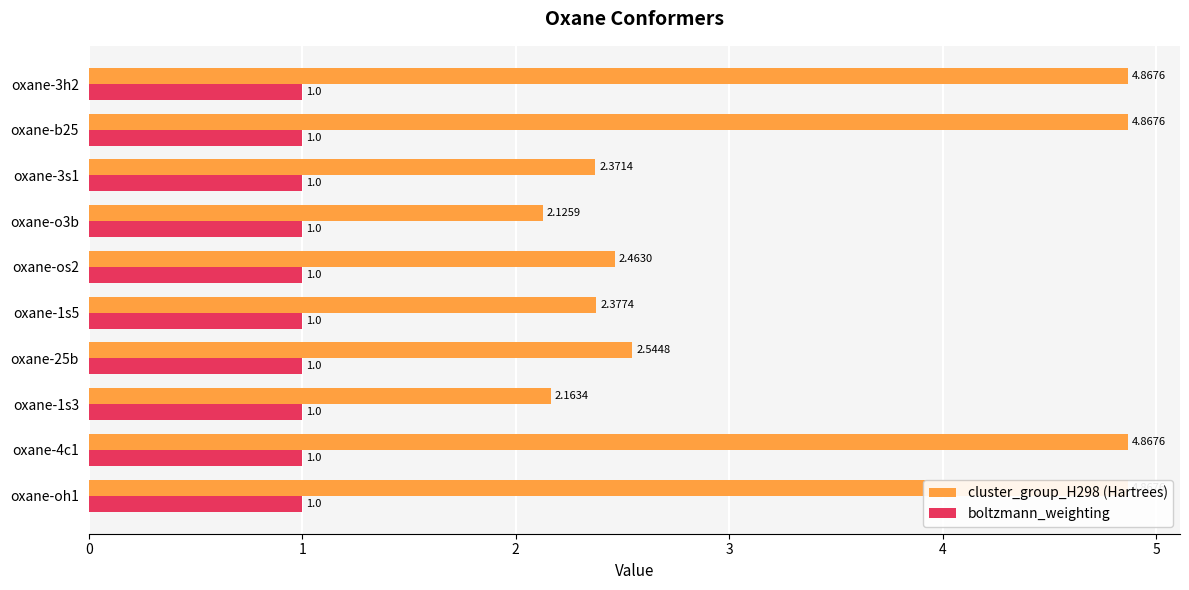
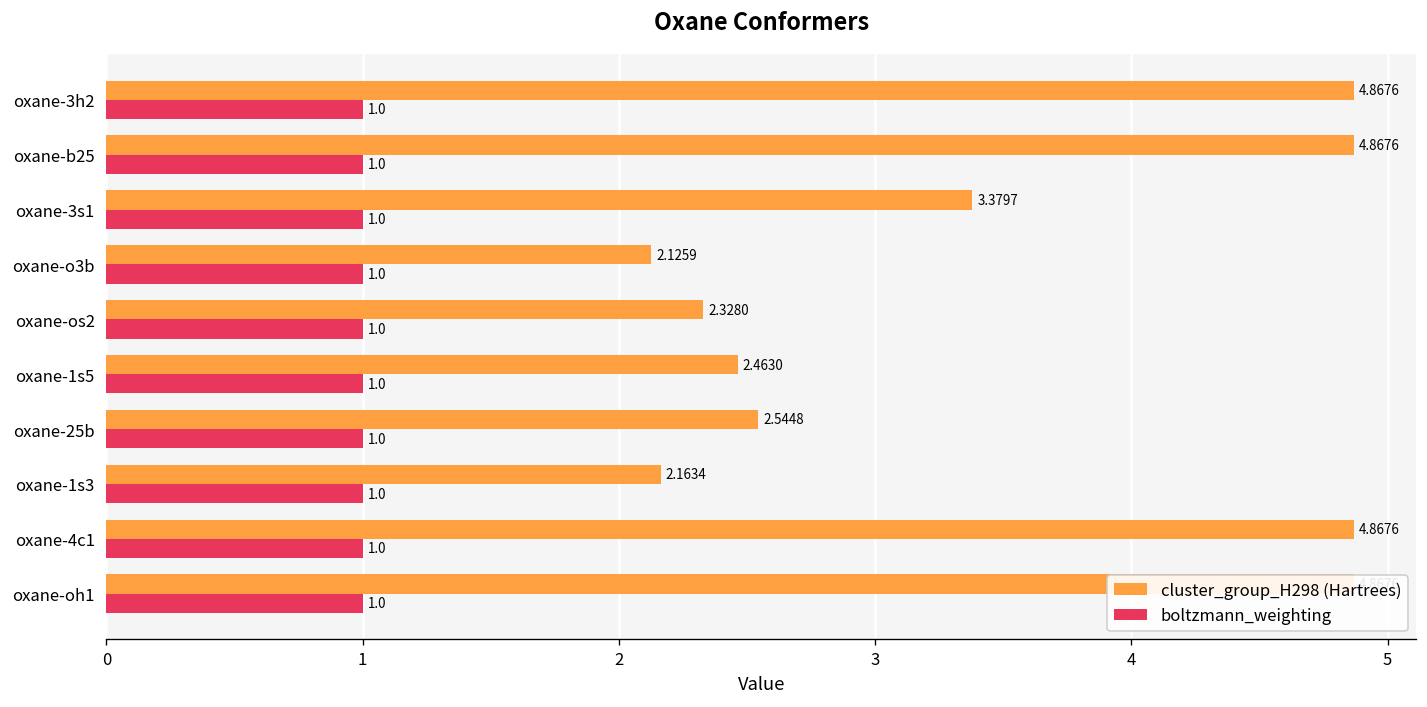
cluster_group_H298 (Hartrees), oxane-3s1: 2.3714 -> 3.3797
cluster_group_H298 (Hartrees), oxane-os2: 2.4630 -> 2.3280
cluster_group_H298 (Hartrees), oxane-1s5: 2.3774 -> 2.4630
